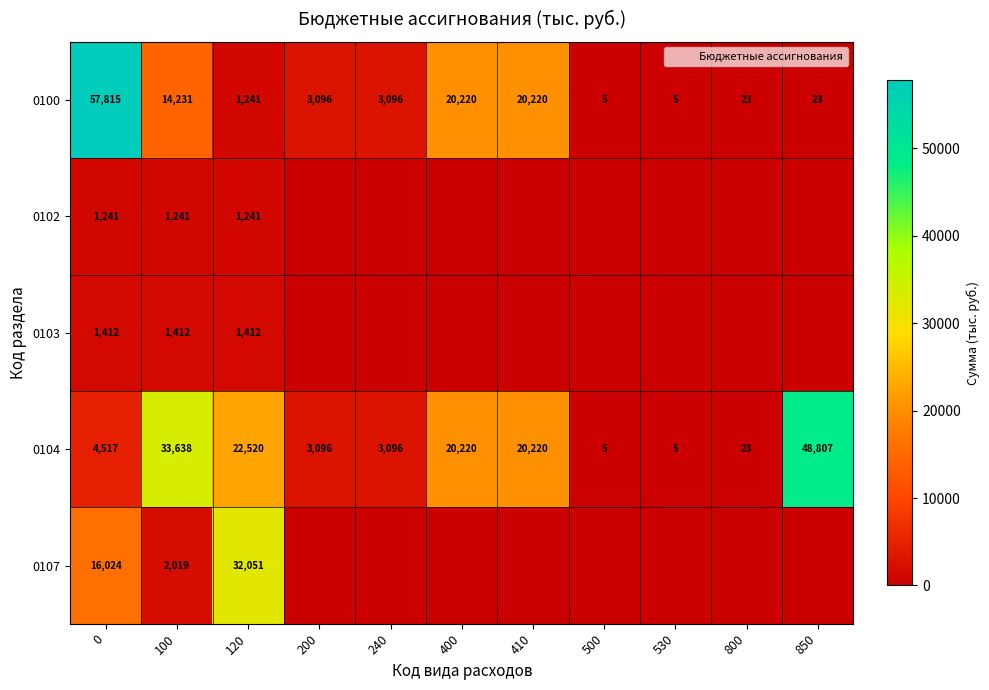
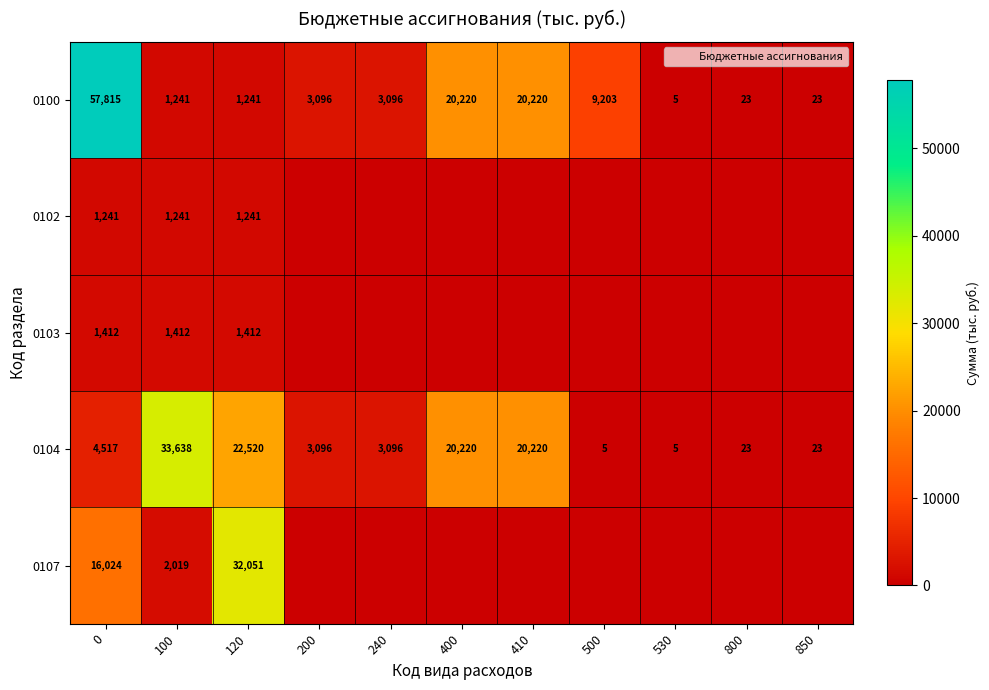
0100, 100: 14,231 -> 1,241
0100, 500: 5 -> 9,203
0104, 850: 48,807 -> 23
